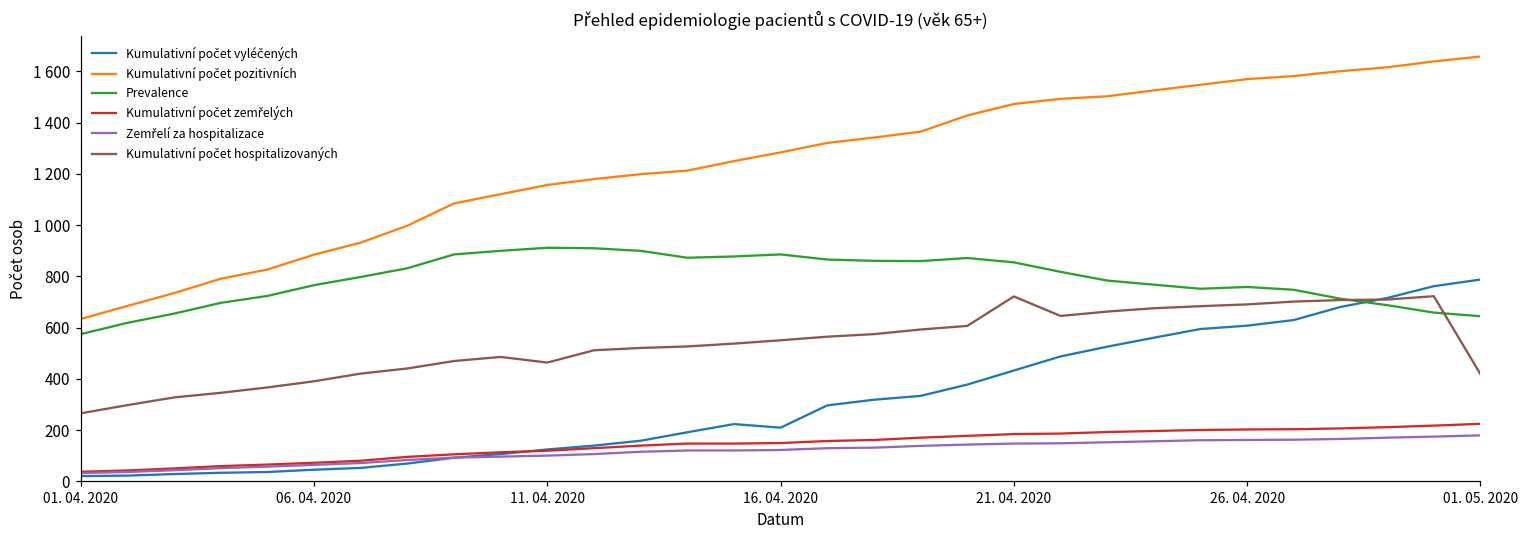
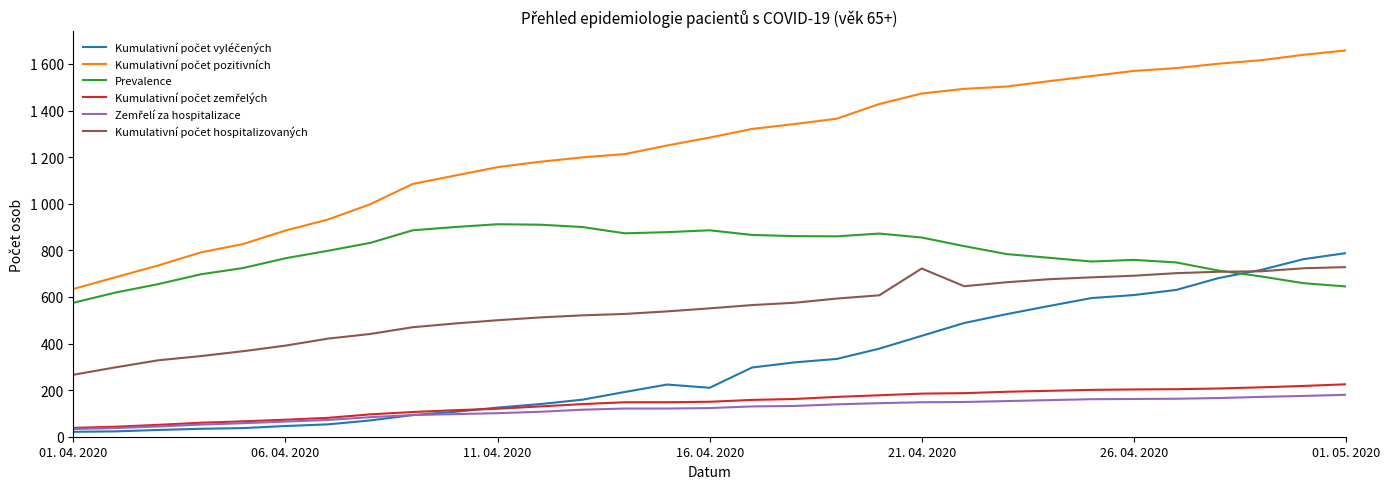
Kumulativní počet hospitalizovaných, 11. 04. 2020: 460 -> 500
Kumulativní počet hospitalizovaných, 01. 05. 2020: 420 -> 730
